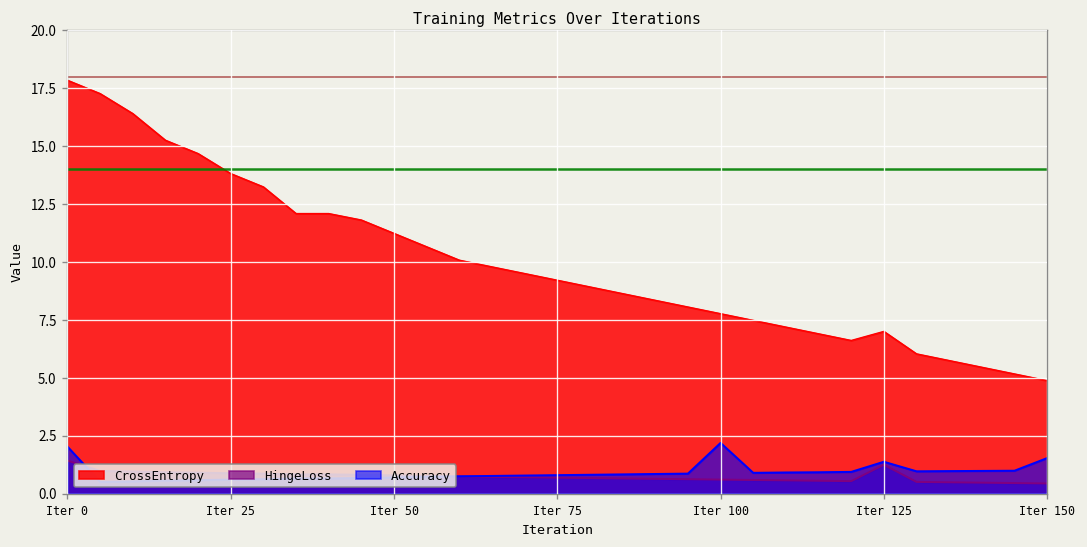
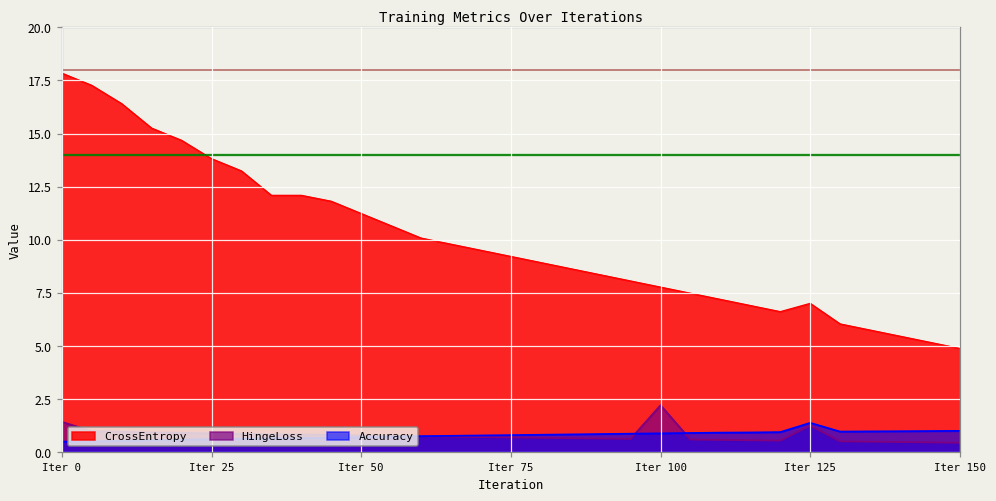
Accuracy, Iter 0: 2.0 -> 0.5
HingeLoss, Iter 100: 0.6 -> 2.2
Accuracy, Iter 100: 2.2 -> 0.9
Accuracy, Iter 150: 1.5 -> 1.0
